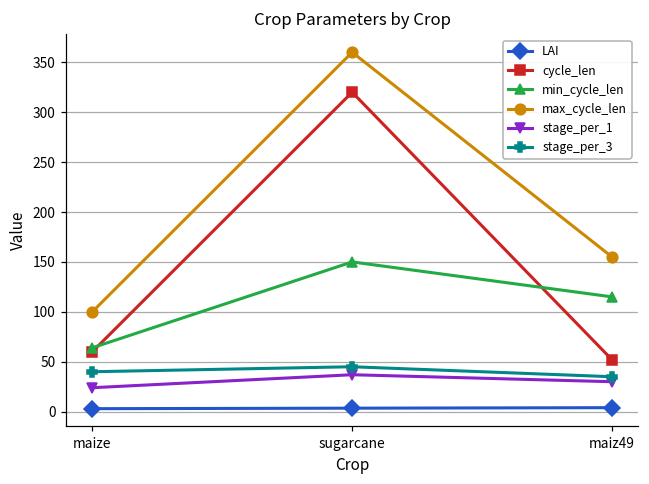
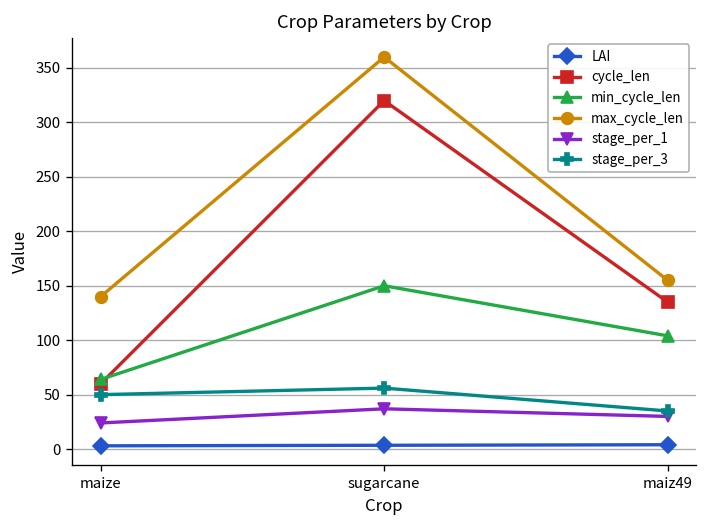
max_cycle_len, maize: 100 -> 140
stage_per_3, maize: 40 -> 50
stage_per_3, sugarcane: 50 -> 60
cycle_len, maiz49: 50 -> 140
min_cycle_len, maiz49: 120 -> 100
